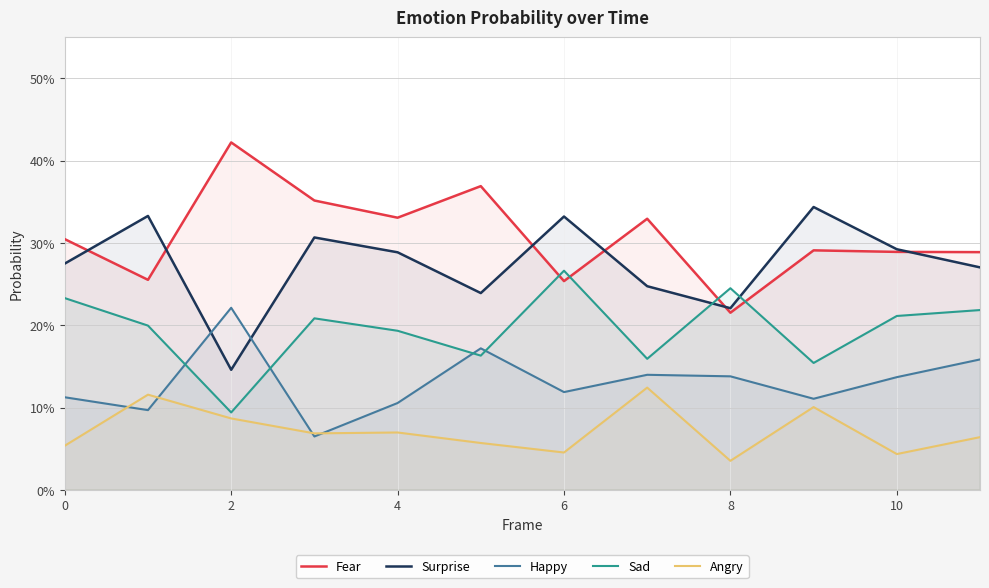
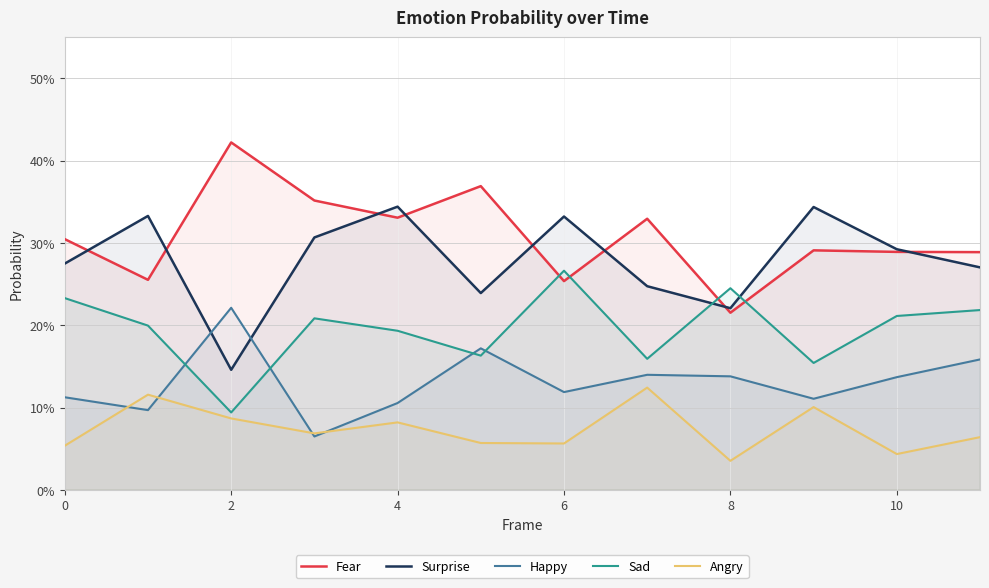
Surprise, 4: 29% -> 34%
Angry, 4: 7% -> 8%
Angry, 6: 5% -> 6%
